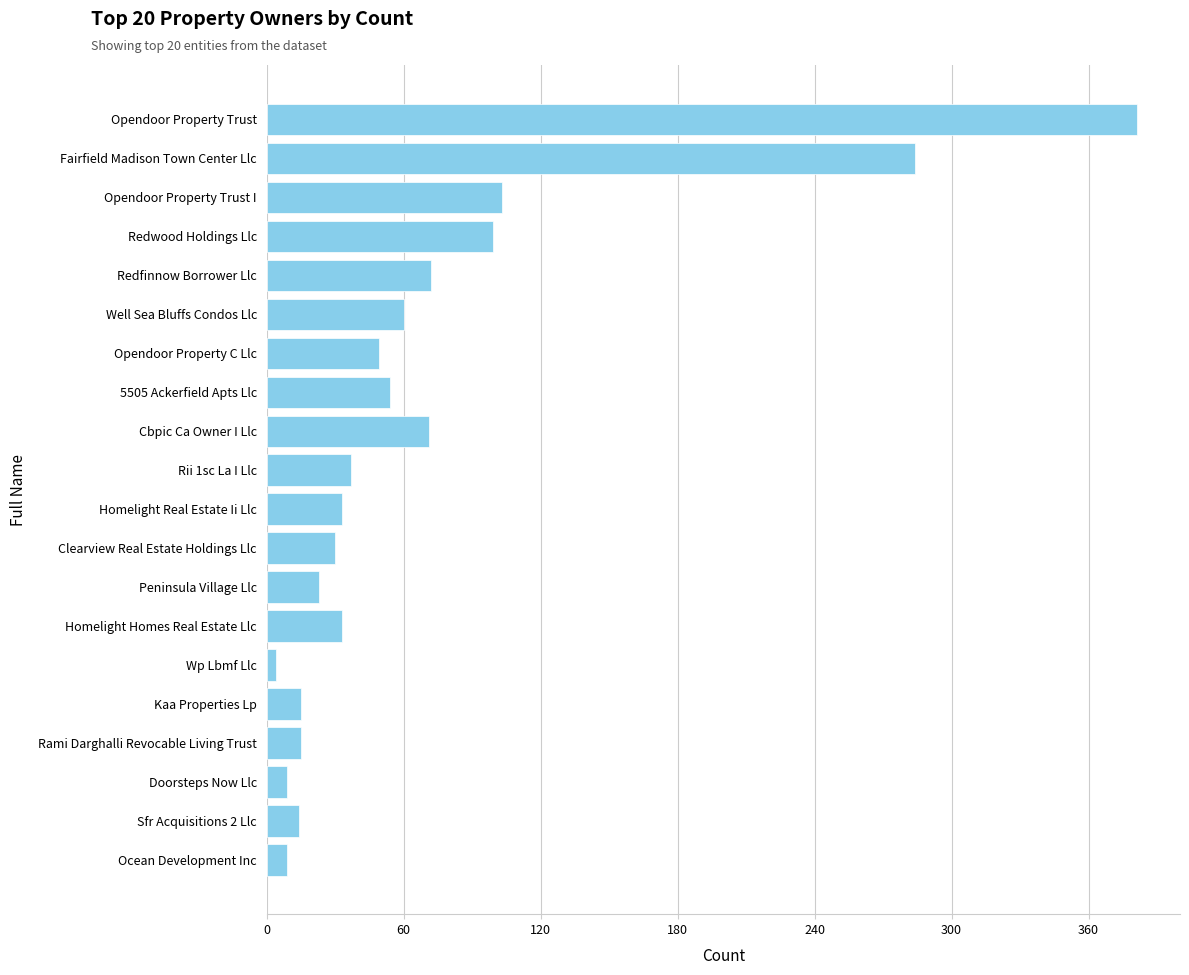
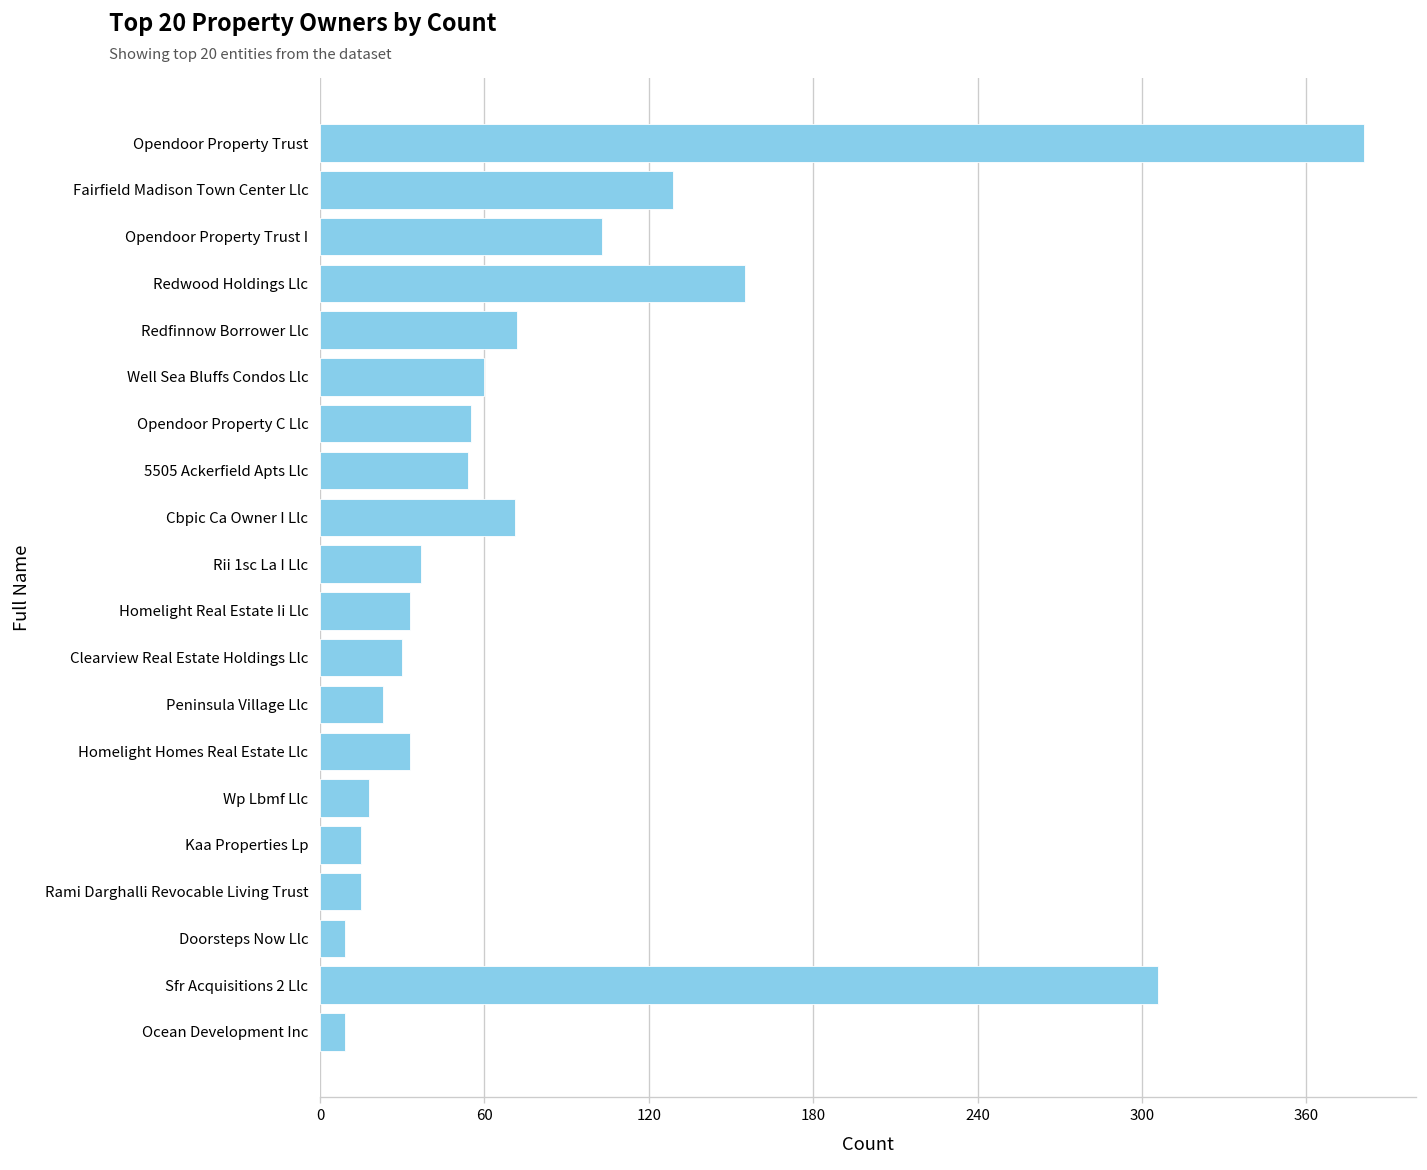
Fairfield Madison Town Center Llc: 284 -> 129
Redwood Holdings Llc: 99 -> 155
Opendoor Property C Llc: 49 -> 55
Wp Lbmf Llc: 4 -> 18
Sfr Acquisitions 2 Llc: 14 -> 306
